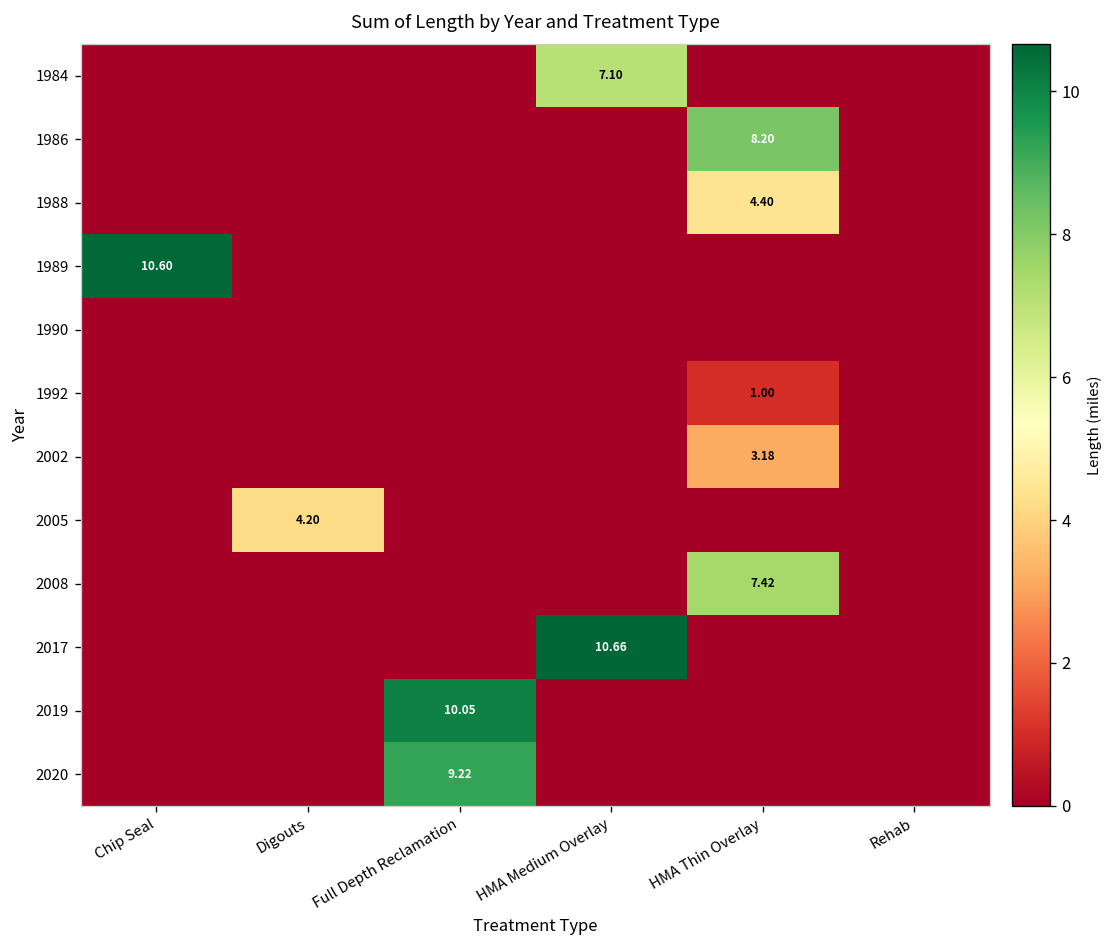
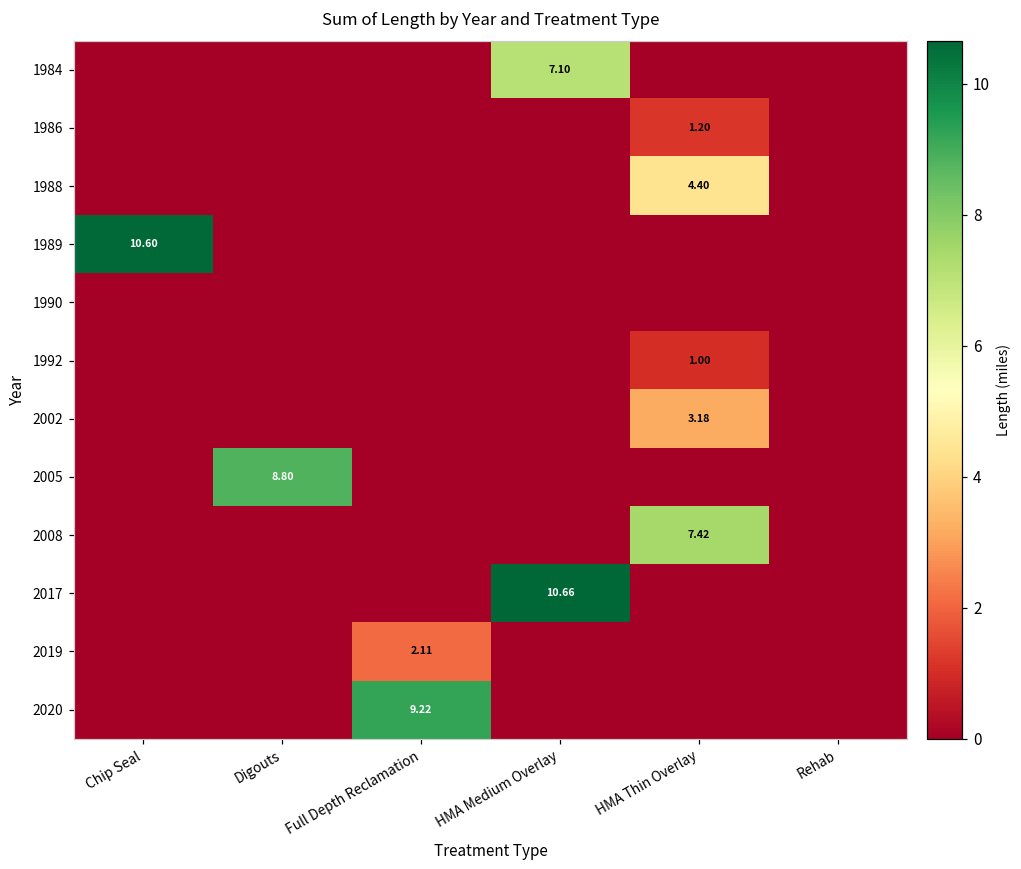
1986, HMA Thin Overlay: 8.20 -> 1.20
2005, Digouts: 4.20 -> 8.80
2019, Full Depth Reclamation: 10.05 -> 2.11
